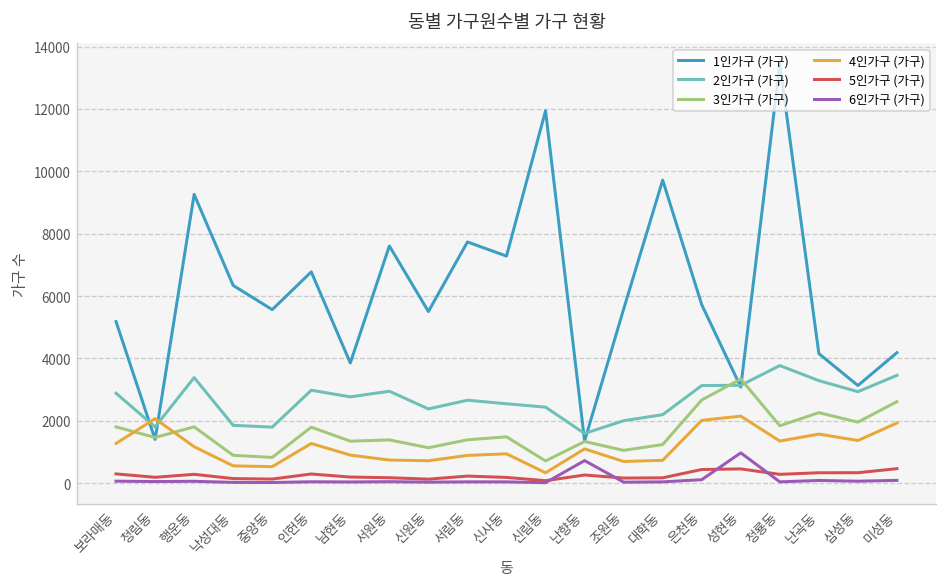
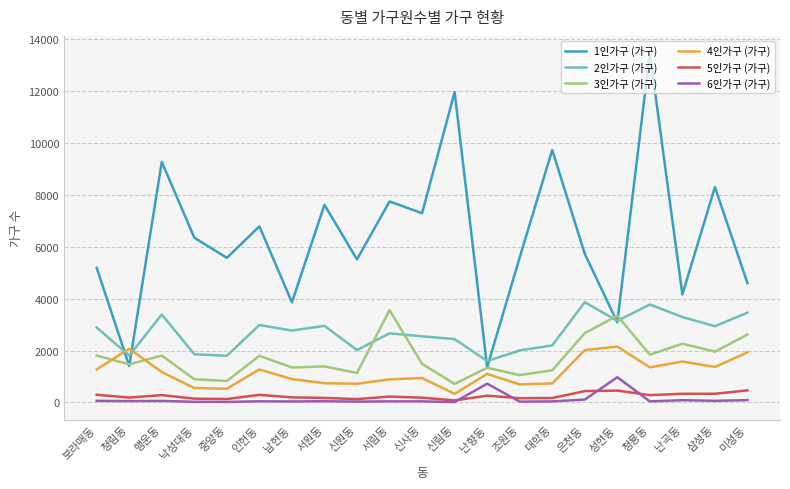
2인가구 (가구), 신원동: 2400 -> 2000
3인가구 (가구), 서림동: 1400 -> 3600
2인가구 (가구), 은천동: 3100 -> 3900
1인가구 (가구), 삼성동: 3100 -> 8300
1인가구 (가구), 미성동: 4200 -> 4600
